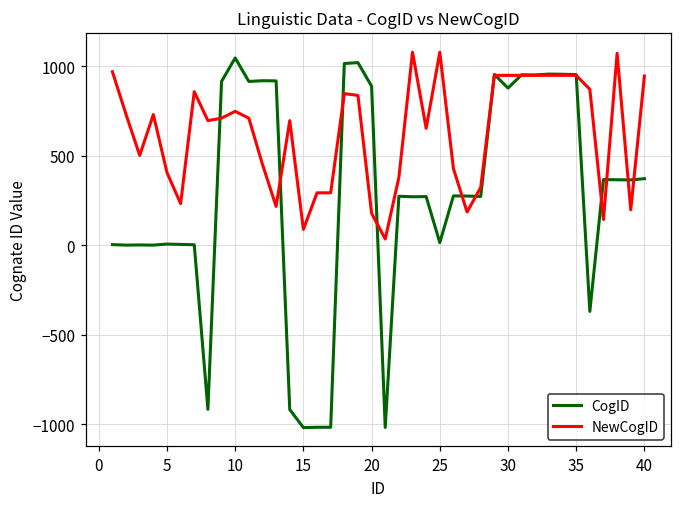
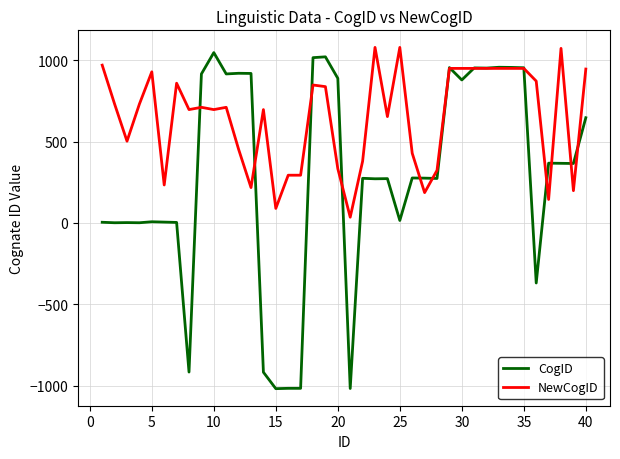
NewCogID, 5: 410 -> 930
NewCogID, 10: 750 -> 700
NewCogID, 20: 180 -> 330
CogID, 40: 370 -> 650
